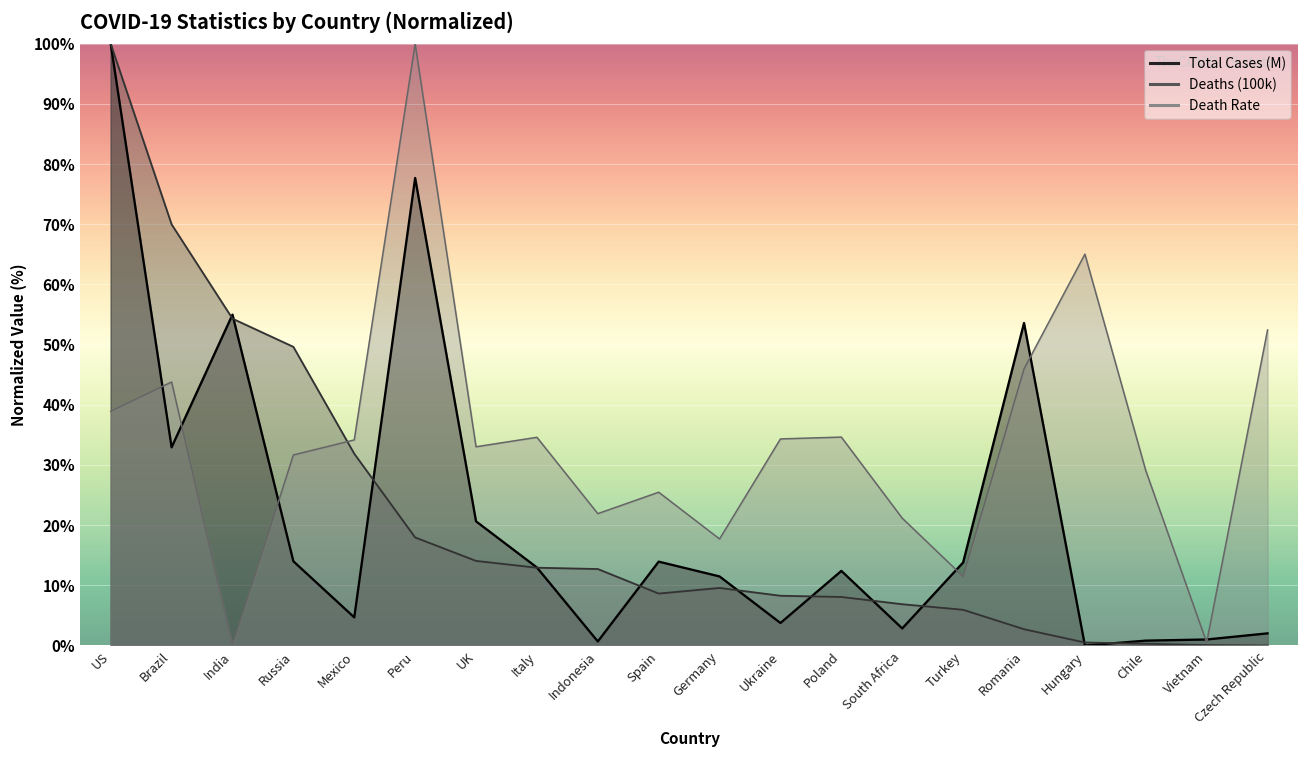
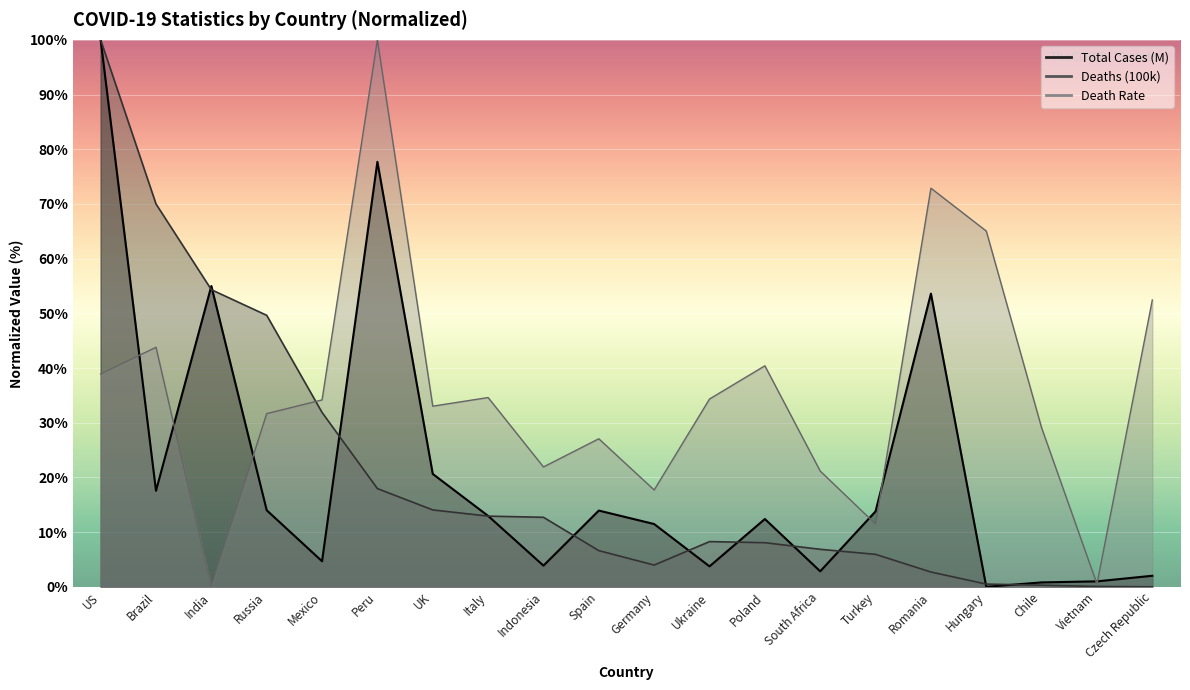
Total Cases (M), Brazil: 33% -> 18%
Total Cases (M), Indonesia: 1% -> 4%
Deaths (100k), Spain: 9% -> 7%
Death Rate, Spain: 25% -> 27%
Deaths (100k), Germany: 10% -> 4%
Death Rate, Poland: 35% -> 40%
Death Rate, Romania: 46% -> 73%
